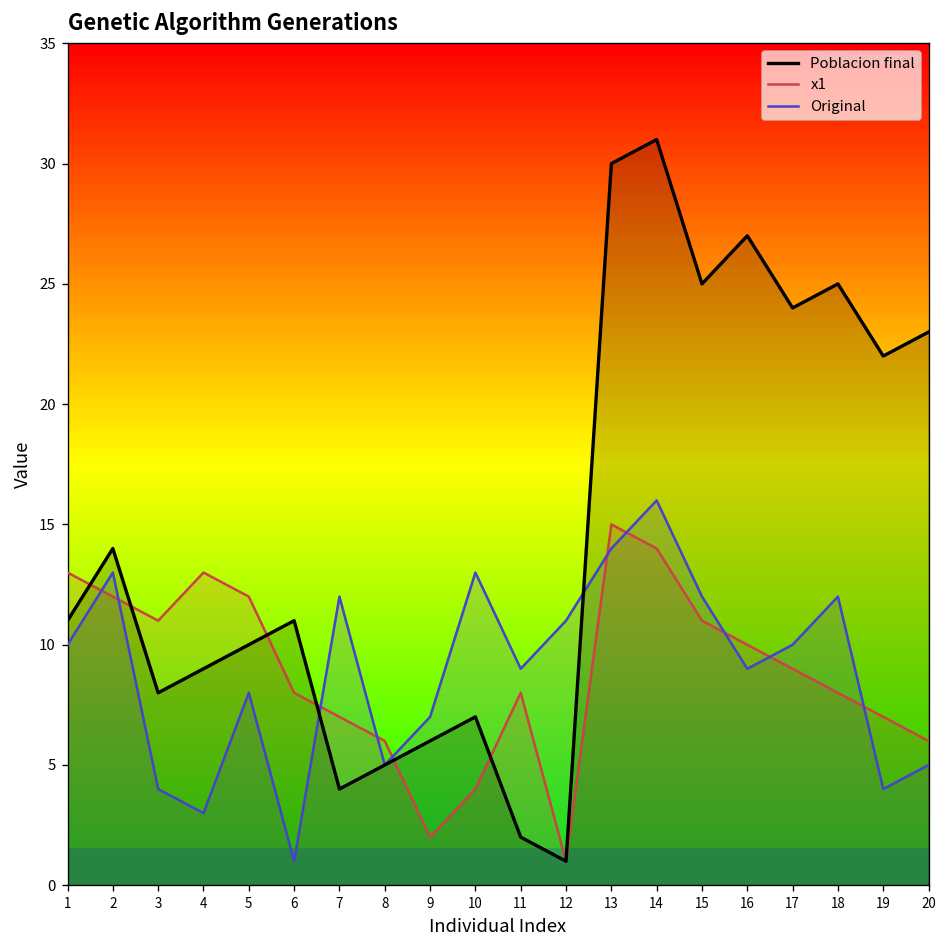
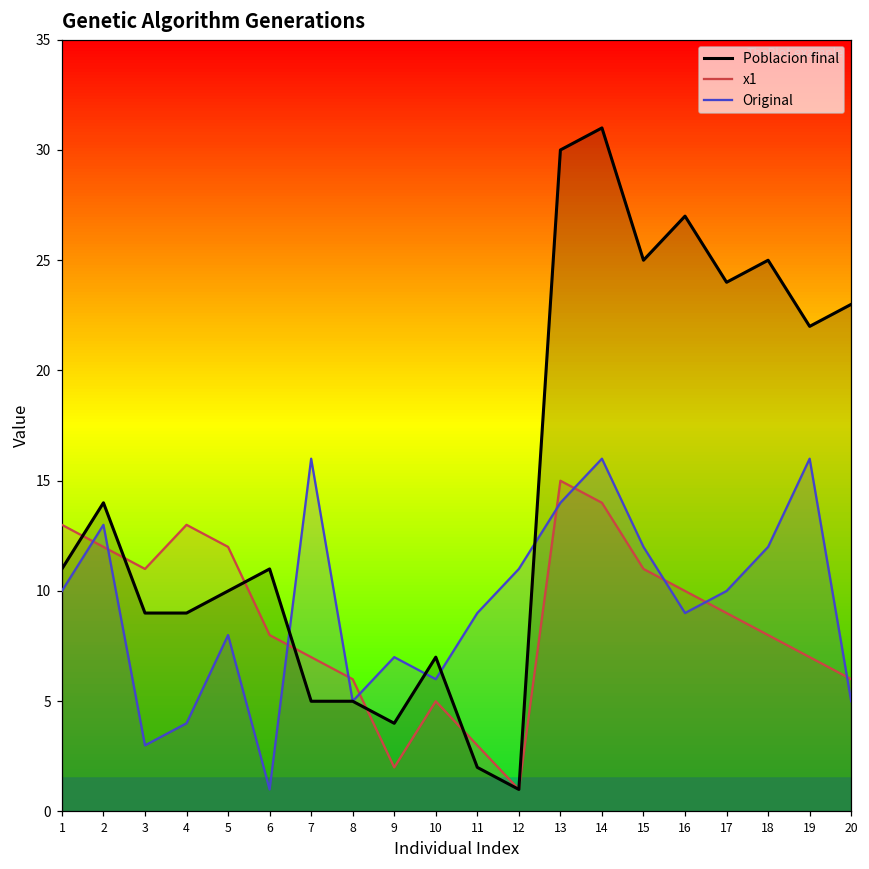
Poblacion final, 3: 8 -> 9
Original, 3: 4 -> 3
Original, 4: 3 -> 4
Poblacion final, 7: 4 -> 5
Original, 7: 12 -> 16
Poblacion final, 9: 6 -> 4
x1, 10: 4 -> 5
Original, 10: 13 -> 6
x1, 11: 8 -> 3
Original, 19: 4 -> 16
